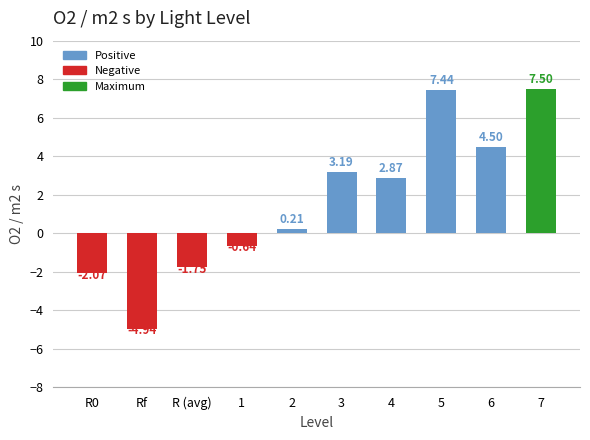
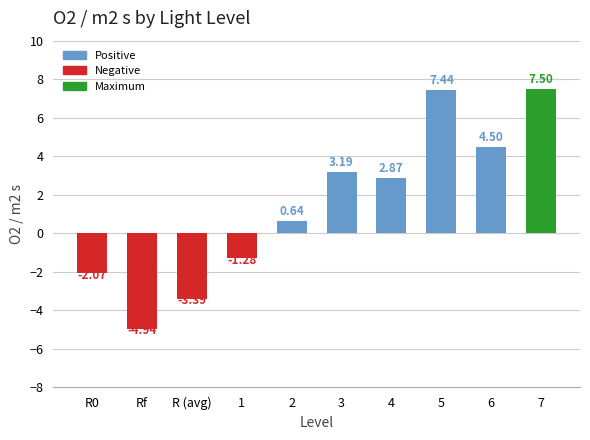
R (avg): -1.75 -> -3.39
1: -0.64 -> -1.28
2: 0.21 -> 0.64
